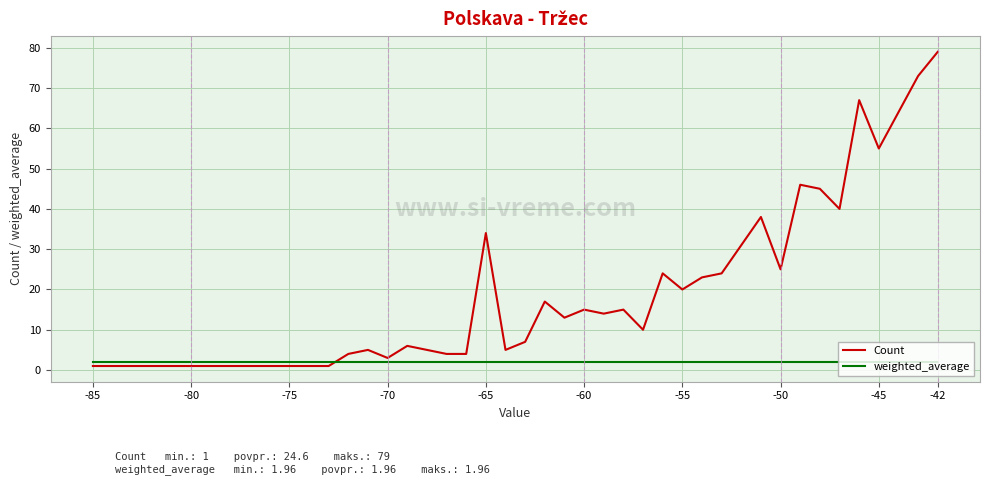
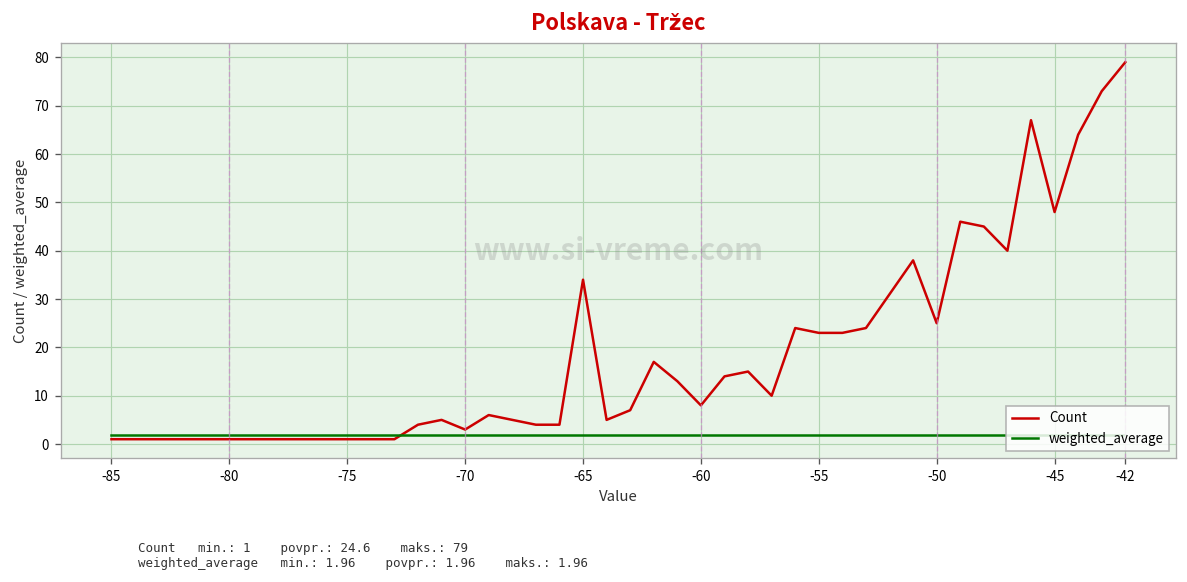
Count, -60: 15 -> 8
Count, -55: 20 -> 23
Count, -45: 55 -> 48
